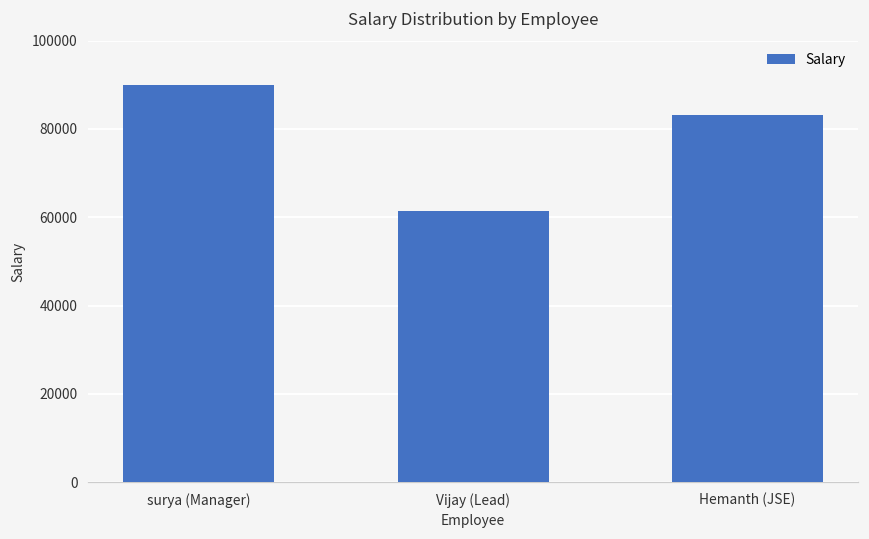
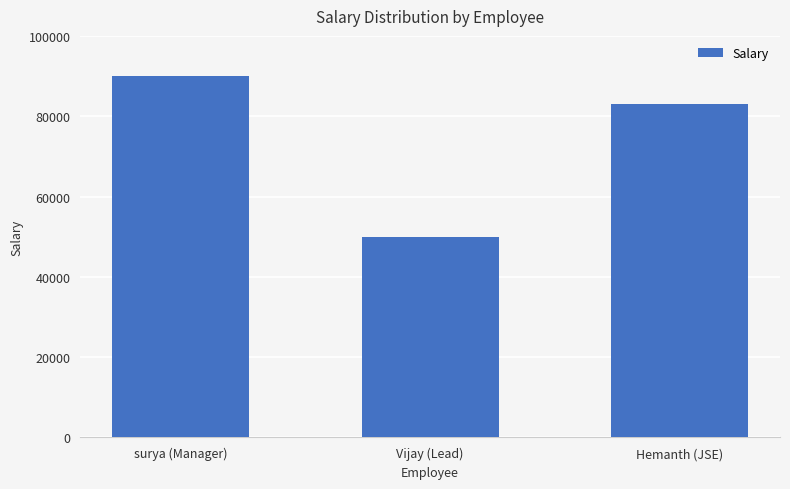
Vijay (Lead): 62000 -> 50000
